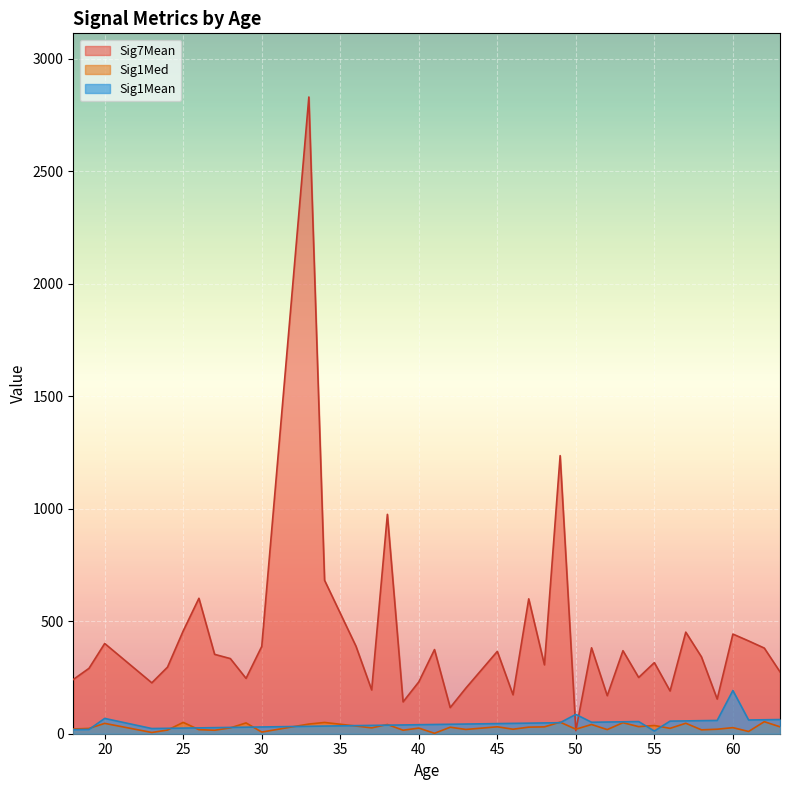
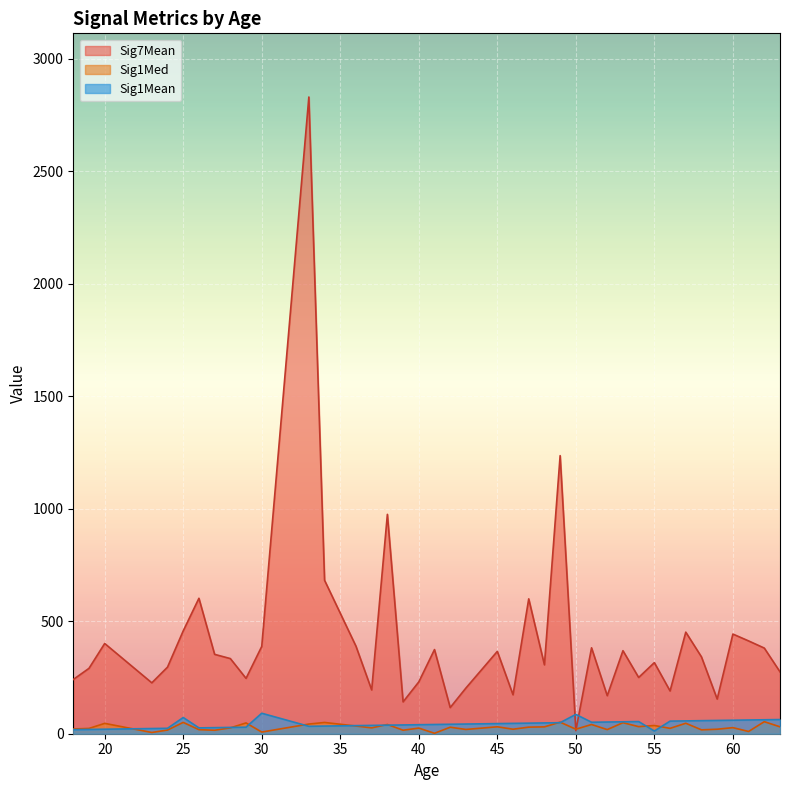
Sig1Mean, 20: 70 -> 20
Sig1Mean, 25: 30 -> 70
Sig1Mean, 30: 30 -> 90
Sig1Mean, 60: 190 -> 60
